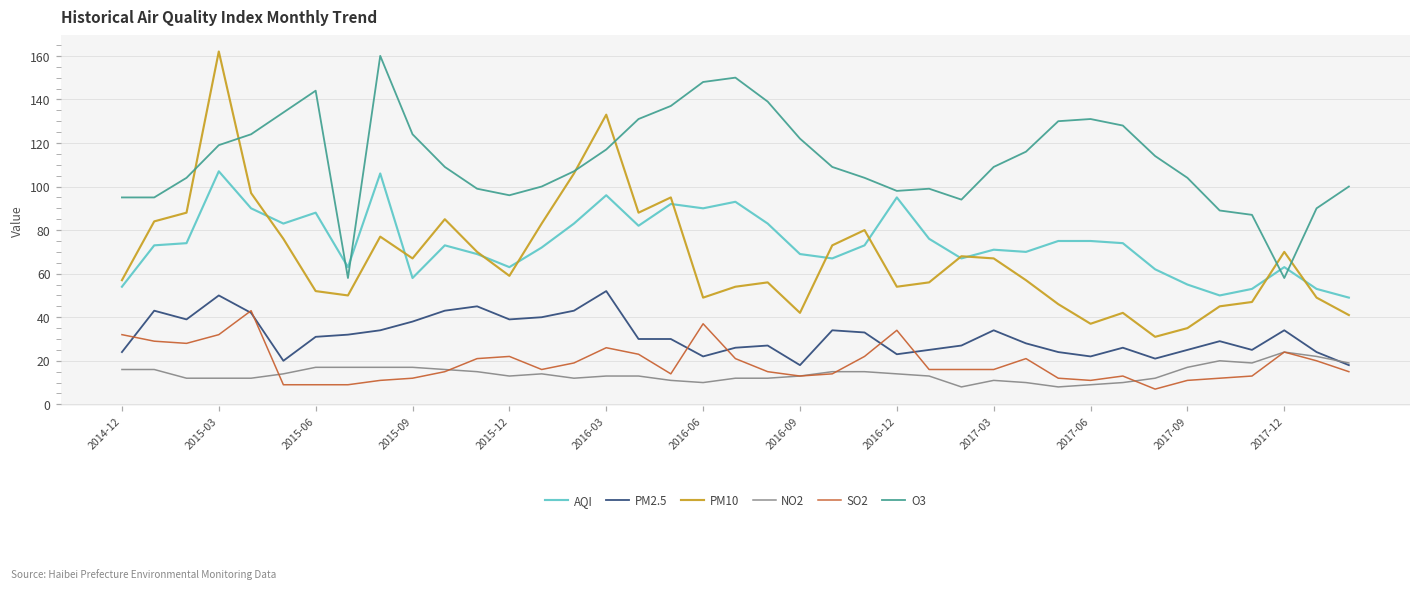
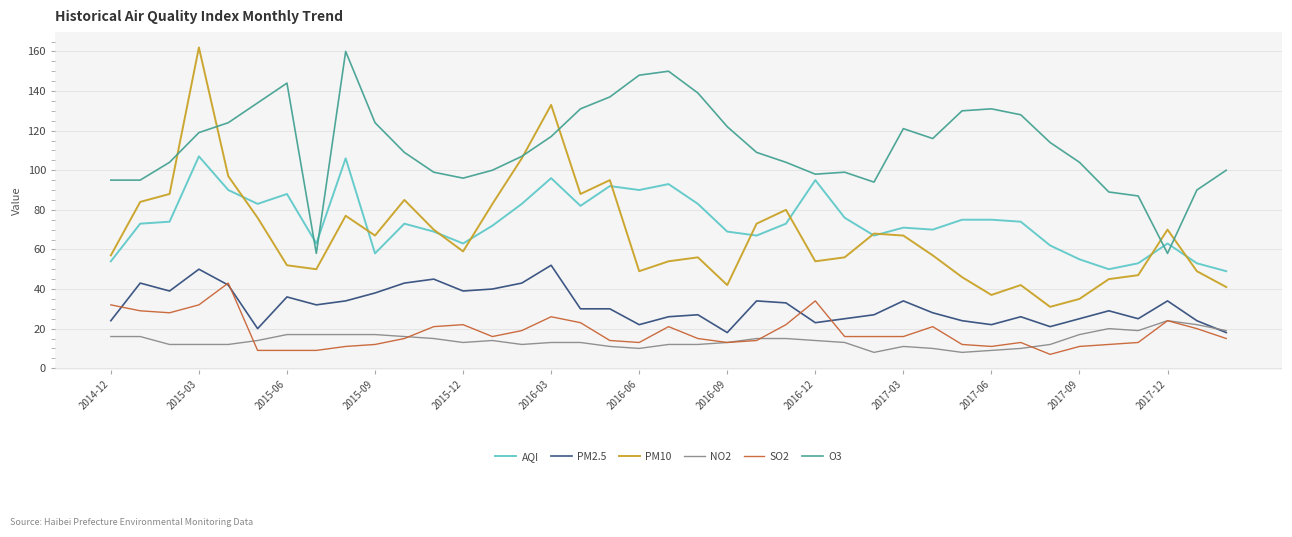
PM2.5, 2015-06: 31 -> 36
SO2, 2016-06: 37 -> 13
O3, 2017-03: 109 -> 121
